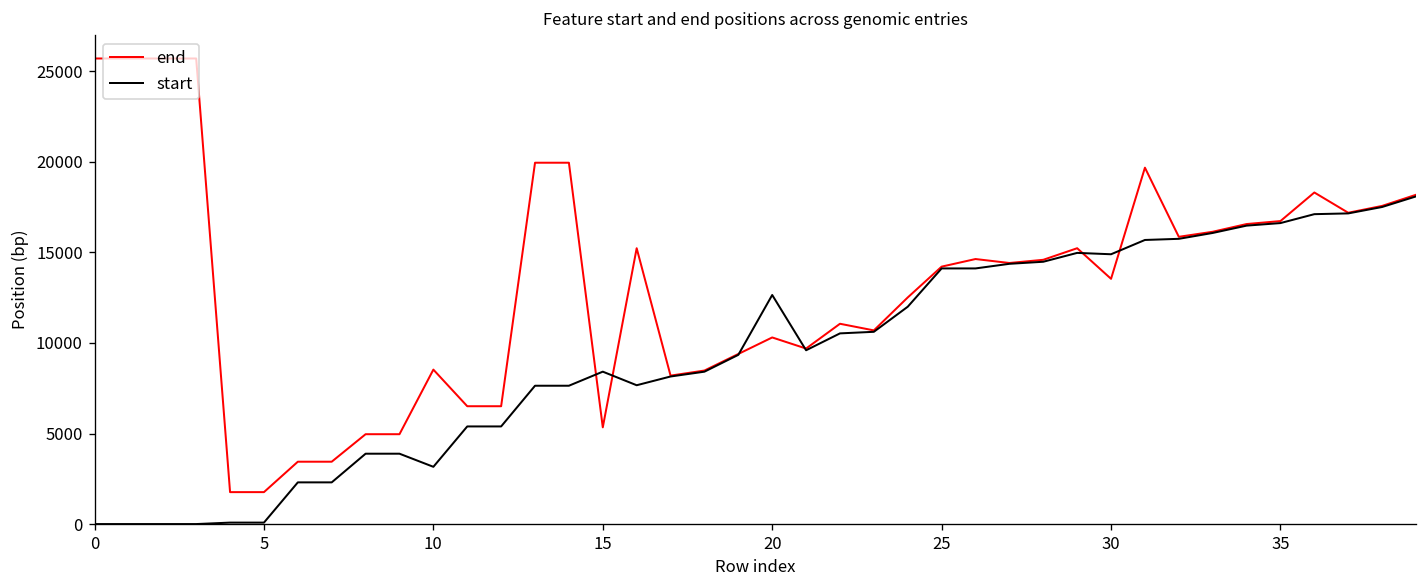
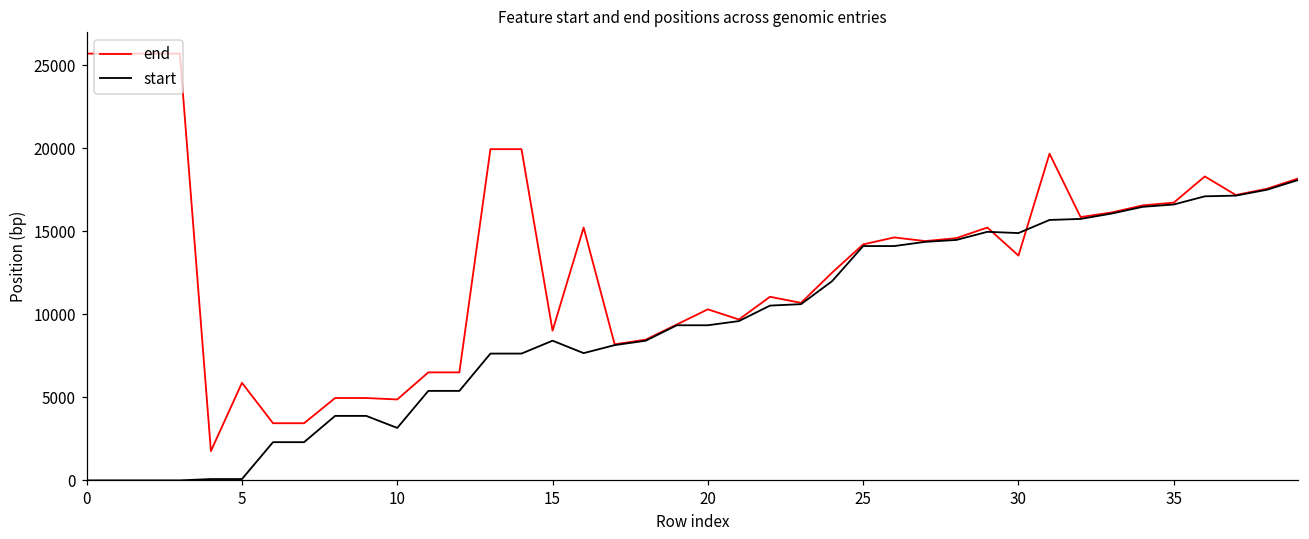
end, 5: 1800 -> 5900
end, 10: 8500 -> 4900
end, 15: 5300 -> 9000
start, 20: 12700 -> 9300
